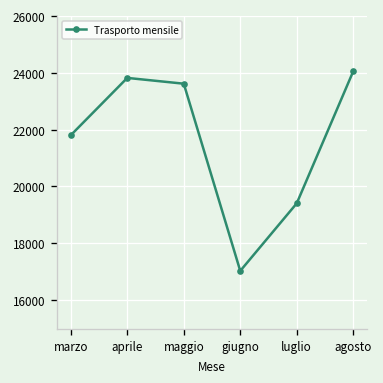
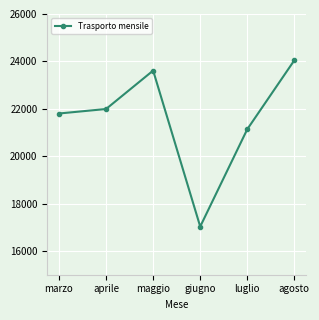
aprile: 23800 -> 22000
luglio: 19400 -> 21100
